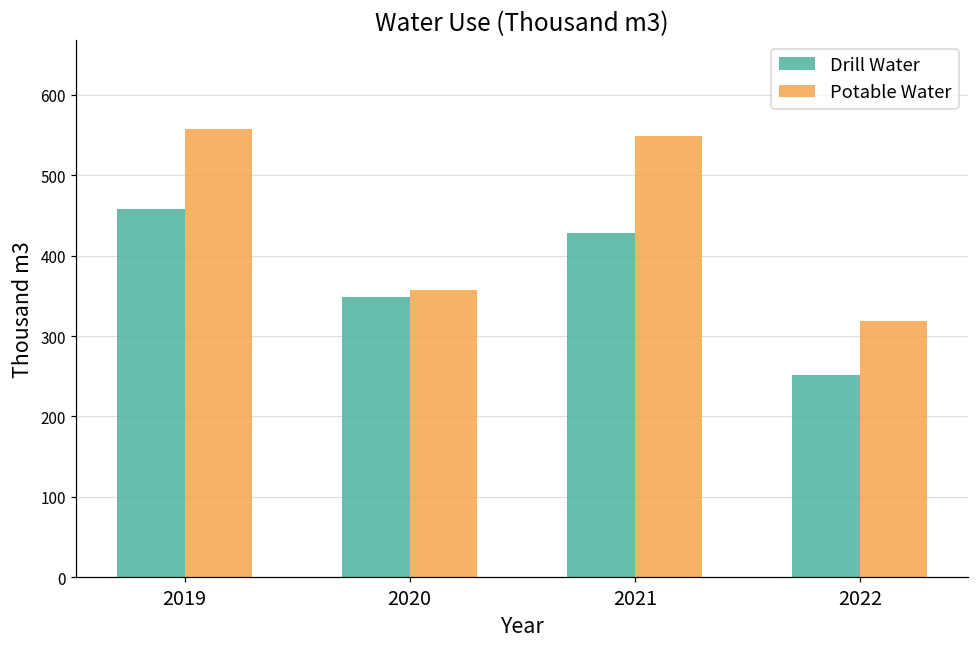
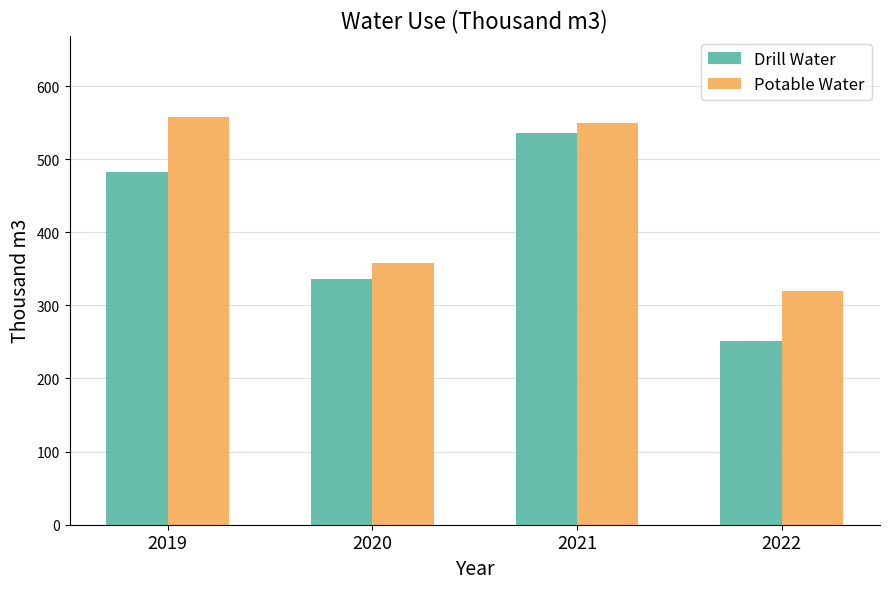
Drill Water, 2019: 460 -> 480
Drill Water, 2020: 350 -> 340
Drill Water, 2021: 430 -> 540
